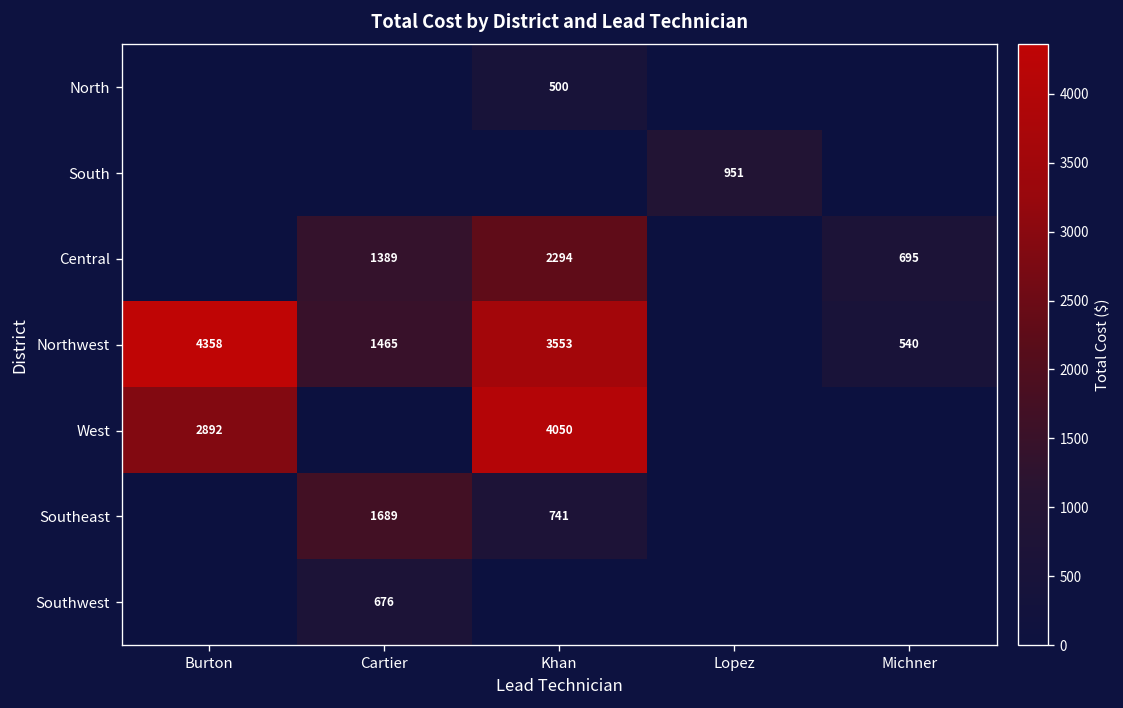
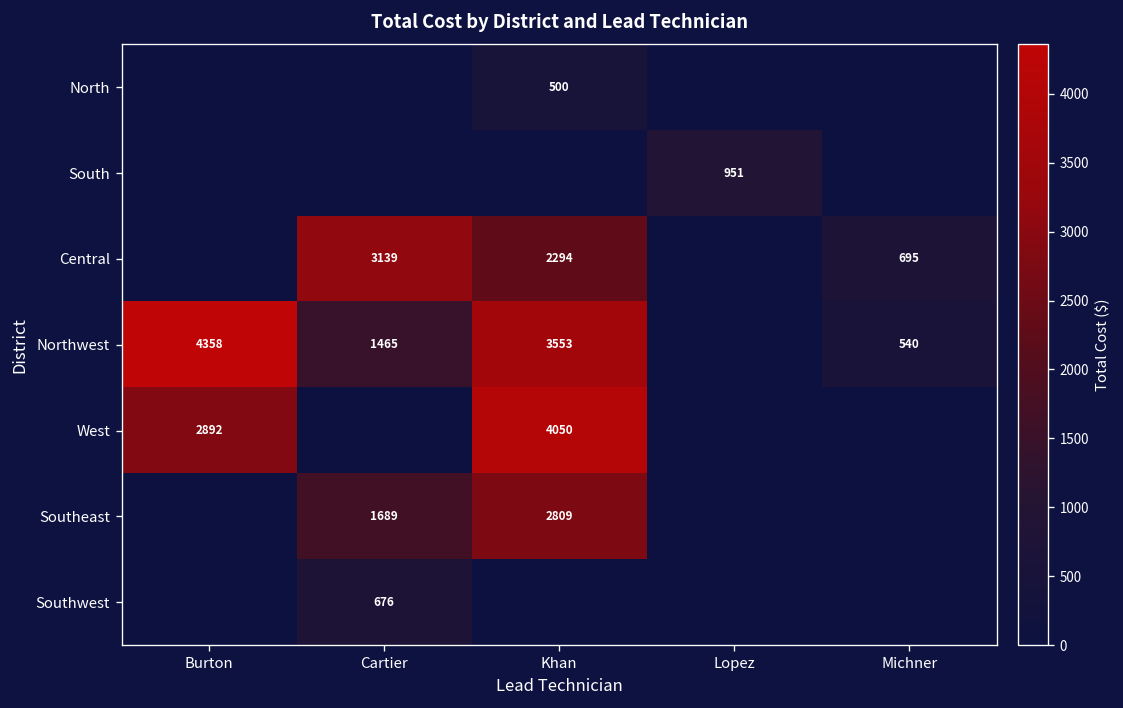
Central, Cartier: 1389 -> 3139
Southeast, Khan: 741 -> 2809
